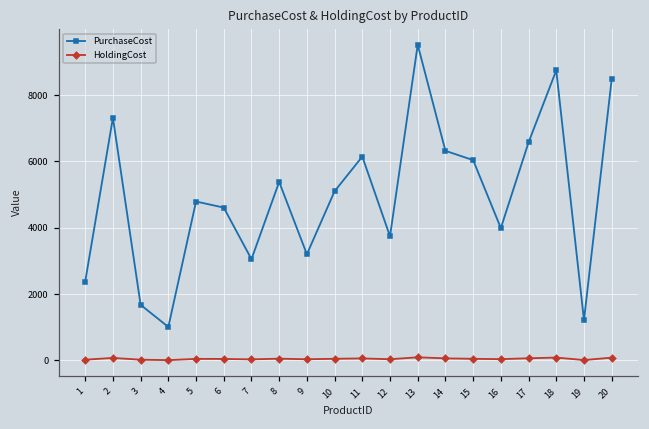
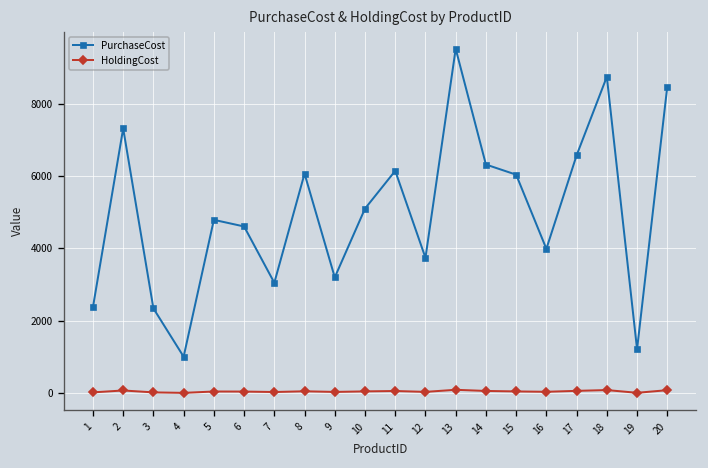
PurchaseCost, 3: 1700 -> 2300
PurchaseCost, 8: 5400 -> 6100
